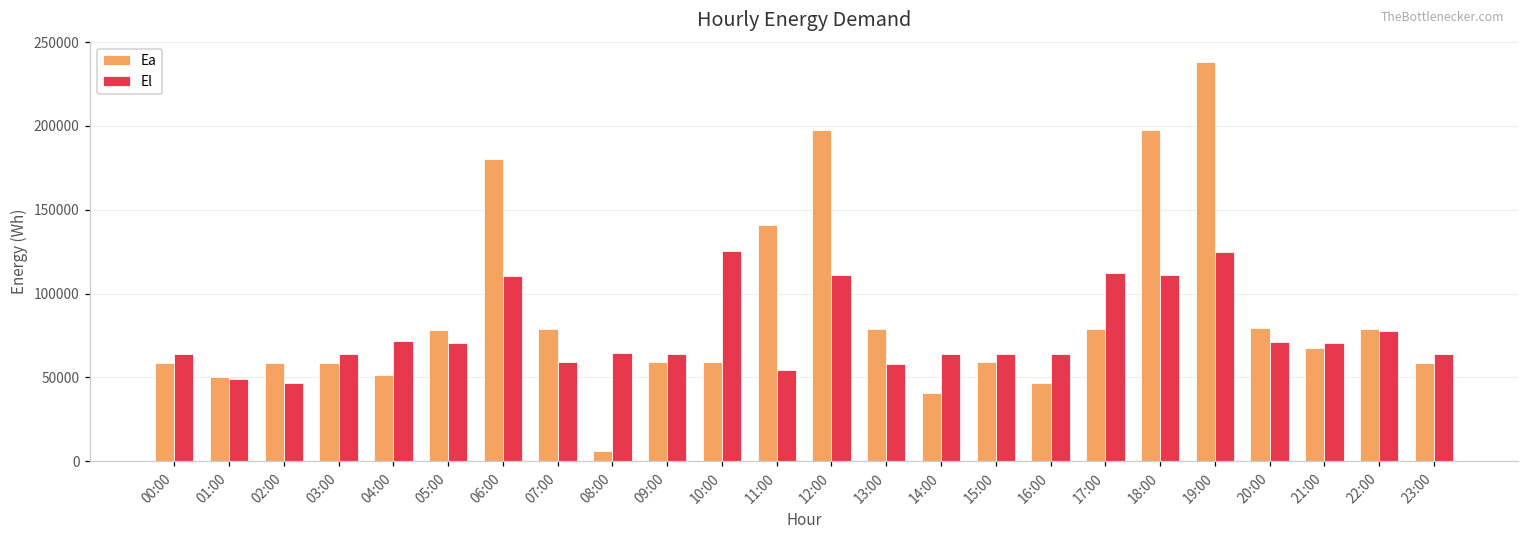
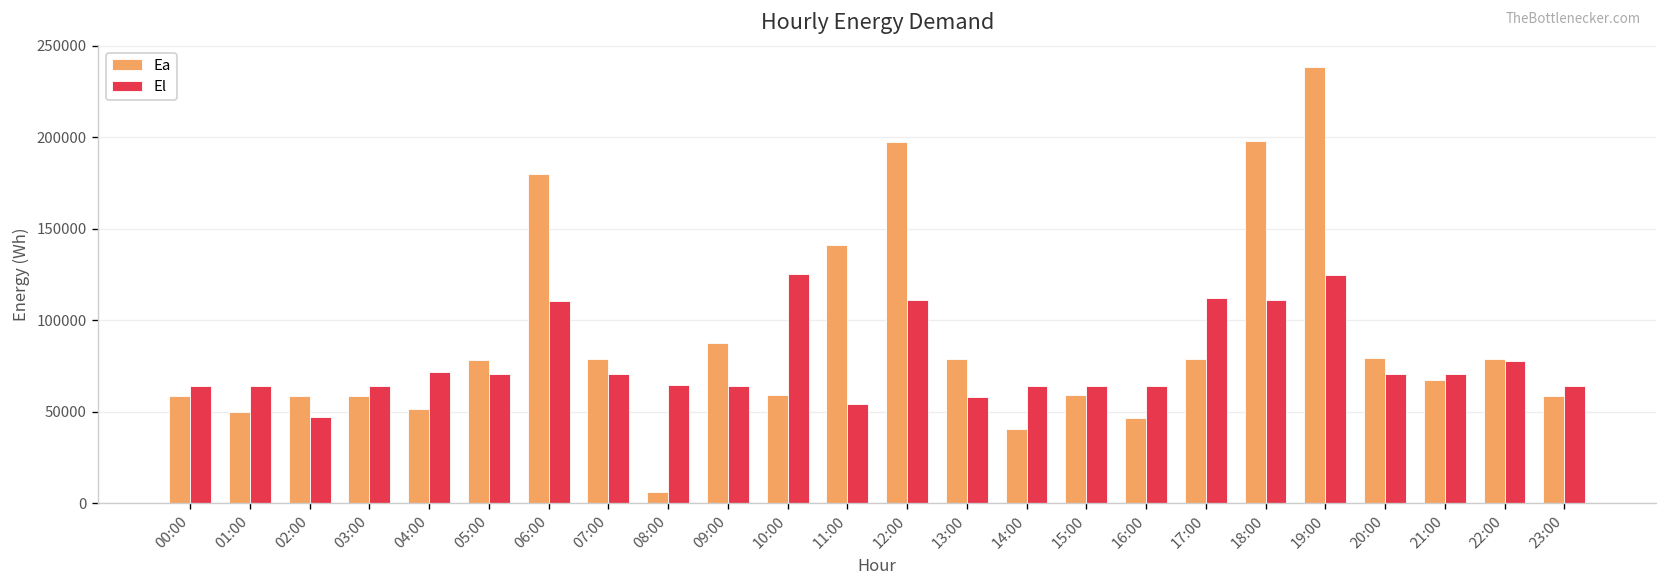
El, 01:00: 49000 -> 64000
El, 07:00: 59000 -> 71000
Ea, 09:00: 59000 -> 88000
